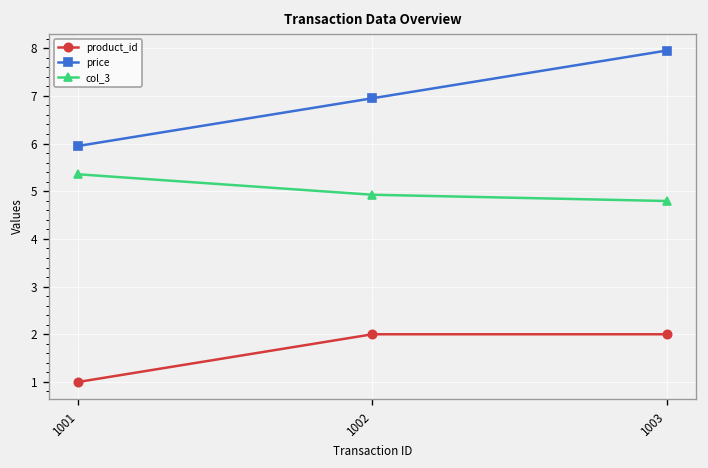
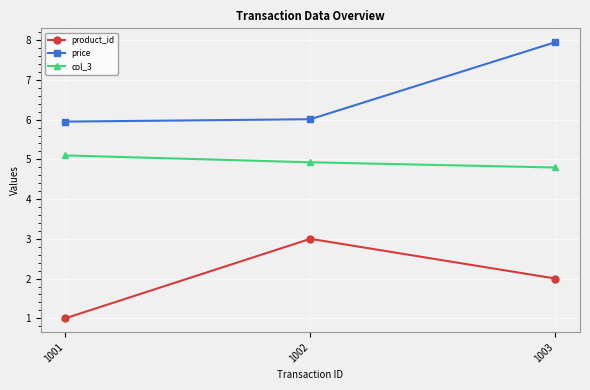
col_3, 1001: 5.4 -> 5.1
product_id, 1002: 2 -> 3
price, 1002: 7.0 -> 6.0
